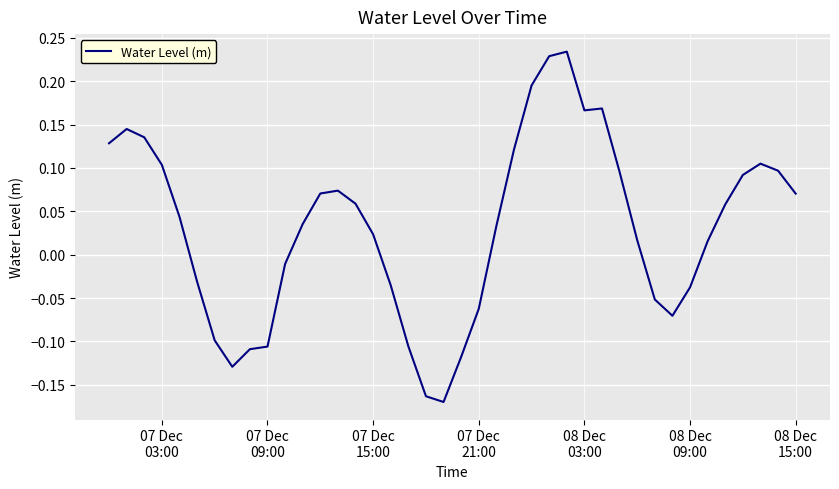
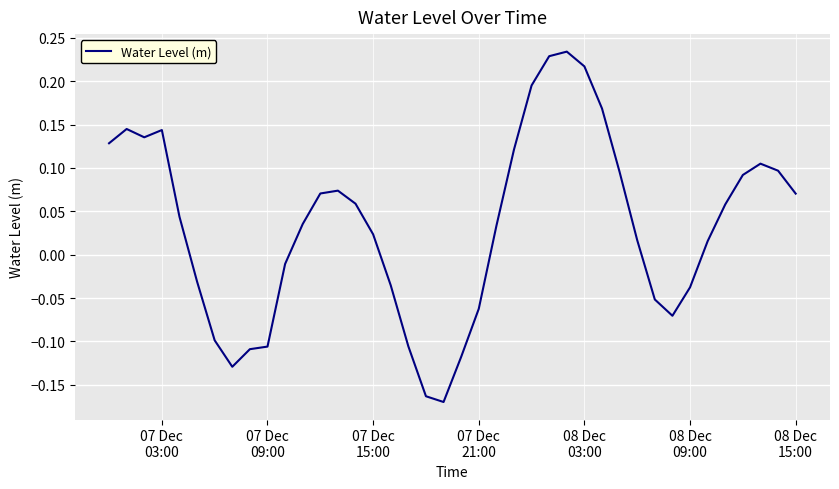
07 Dec 03:00: 0.10 -> 0.14
08 Dec 03:00: 0.17 -> 0.22
